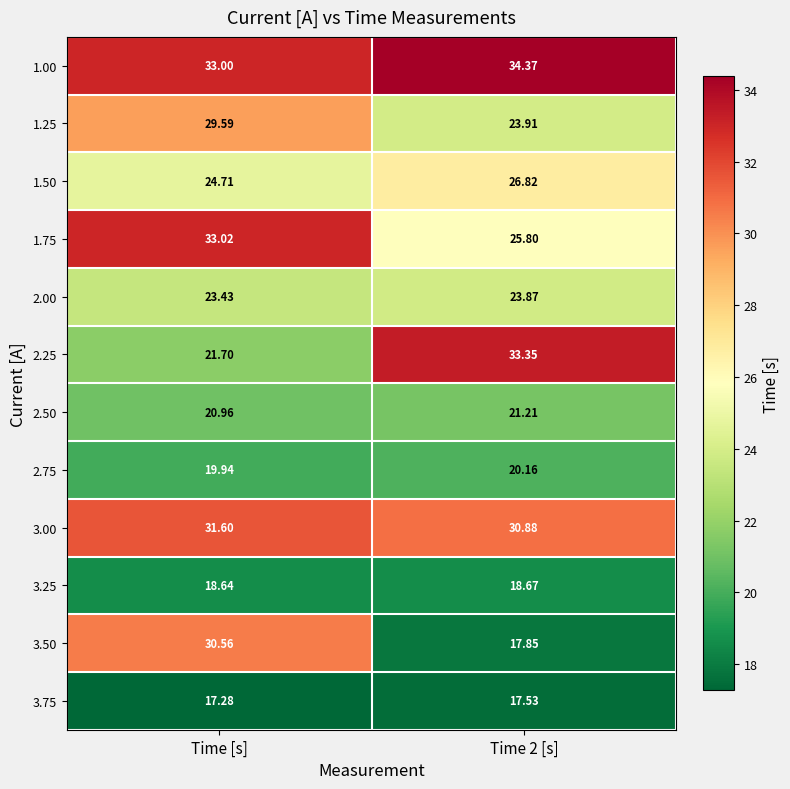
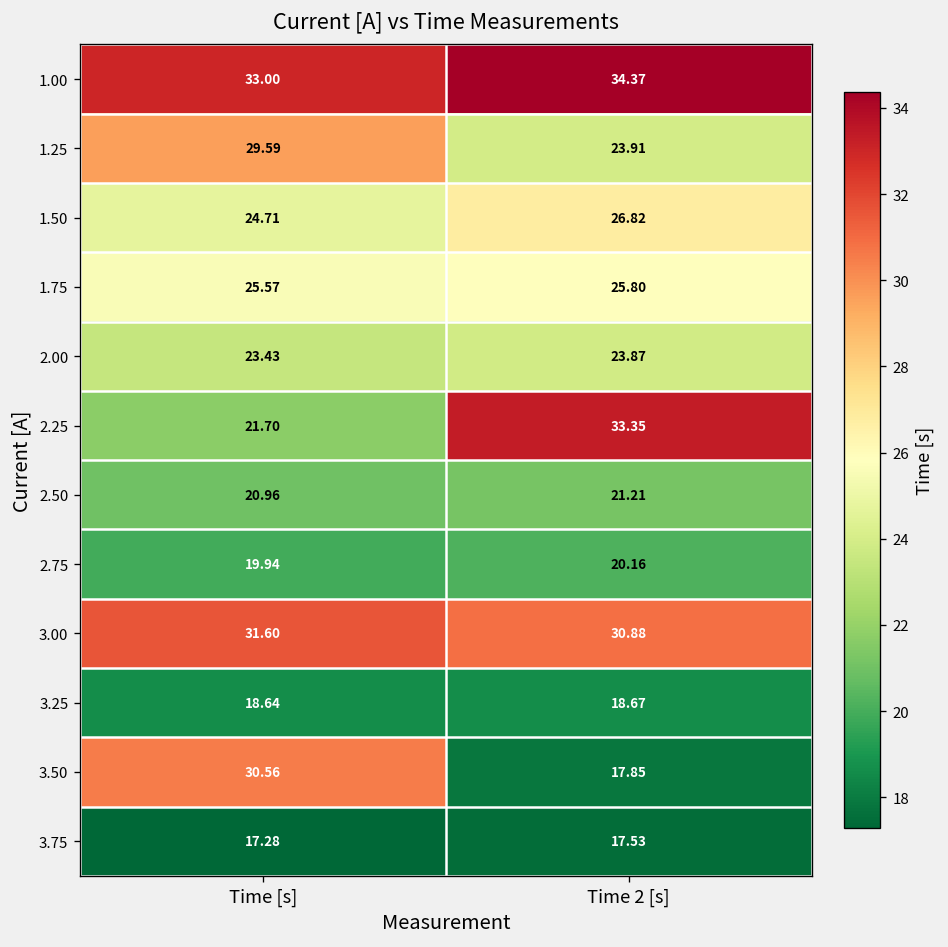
1.75, Time [s]: 33.02 -> 25.57
